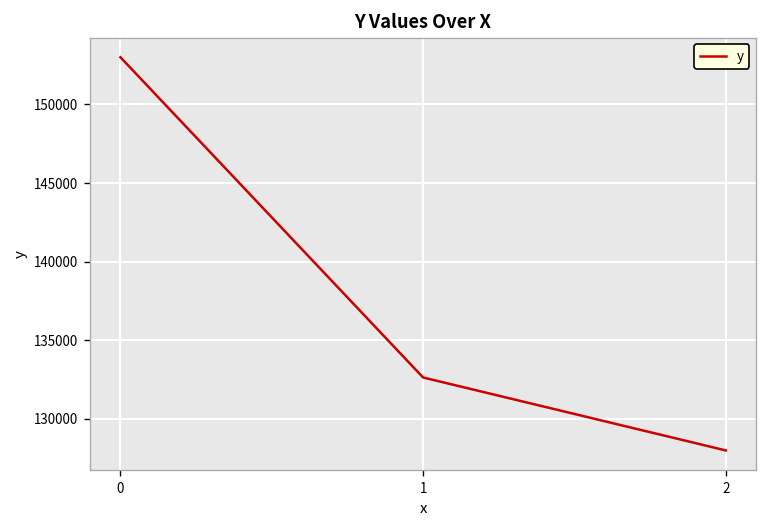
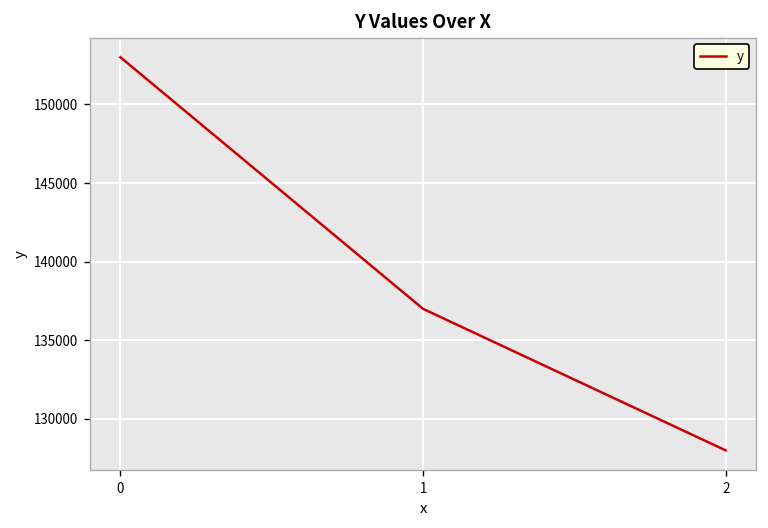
1: 132600 -> 137000
